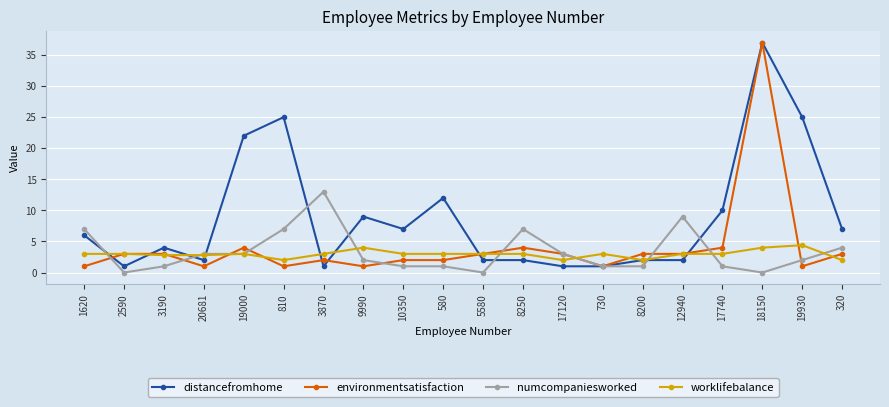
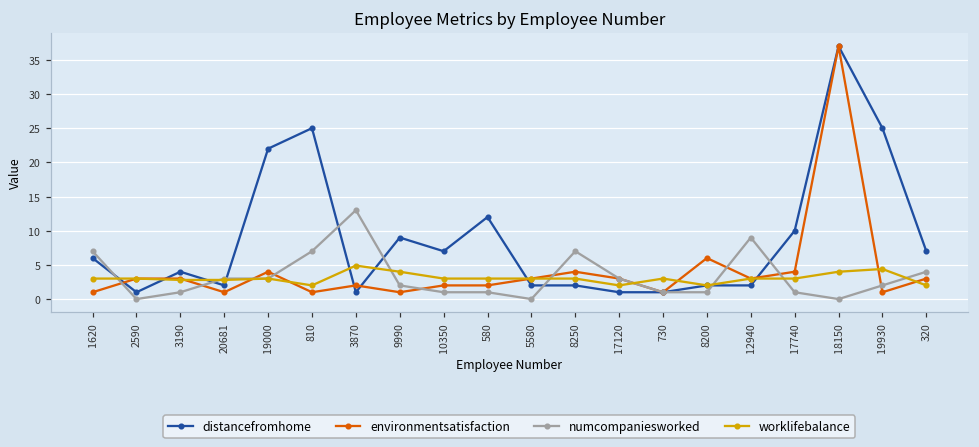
worklifebalance, 3870: 3 -> 5
environmentsatisfaction, 8200: 3 -> 6
